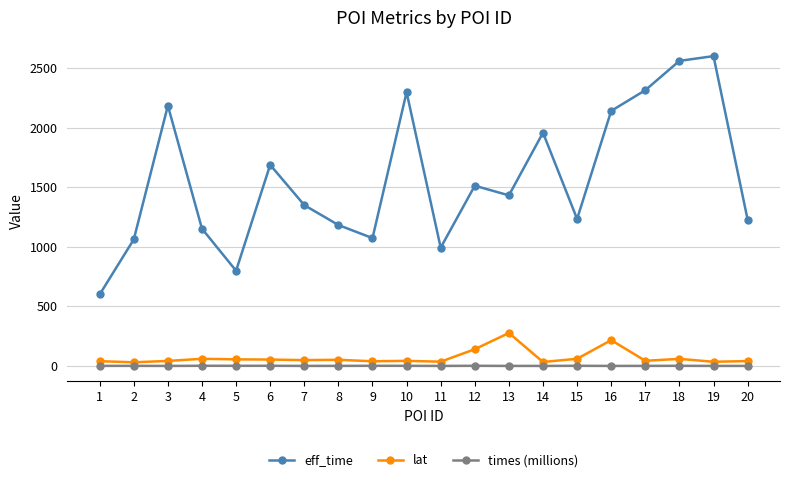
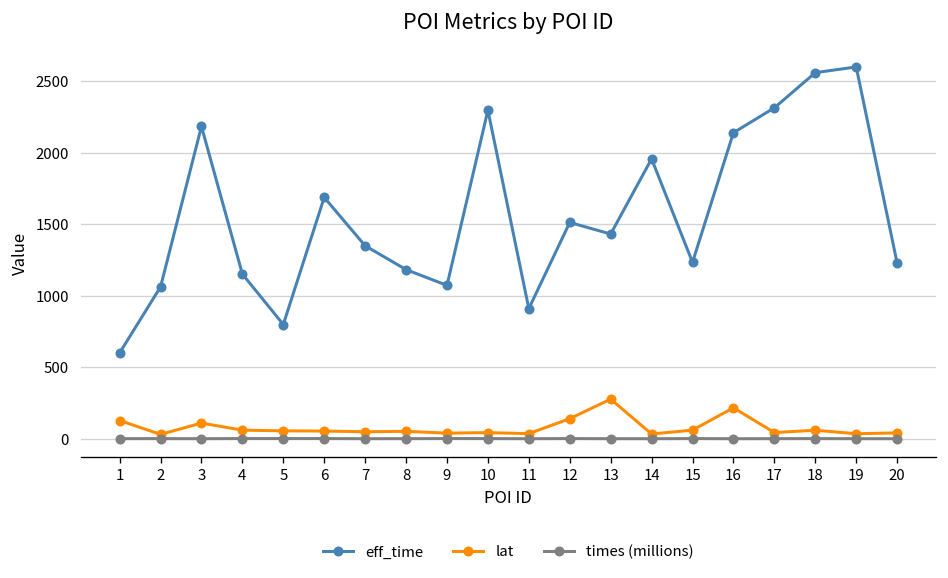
lat, 1: 40 -> 130
lat, 3: 40 -> 110
eff_time, 11: 990 -> 910
